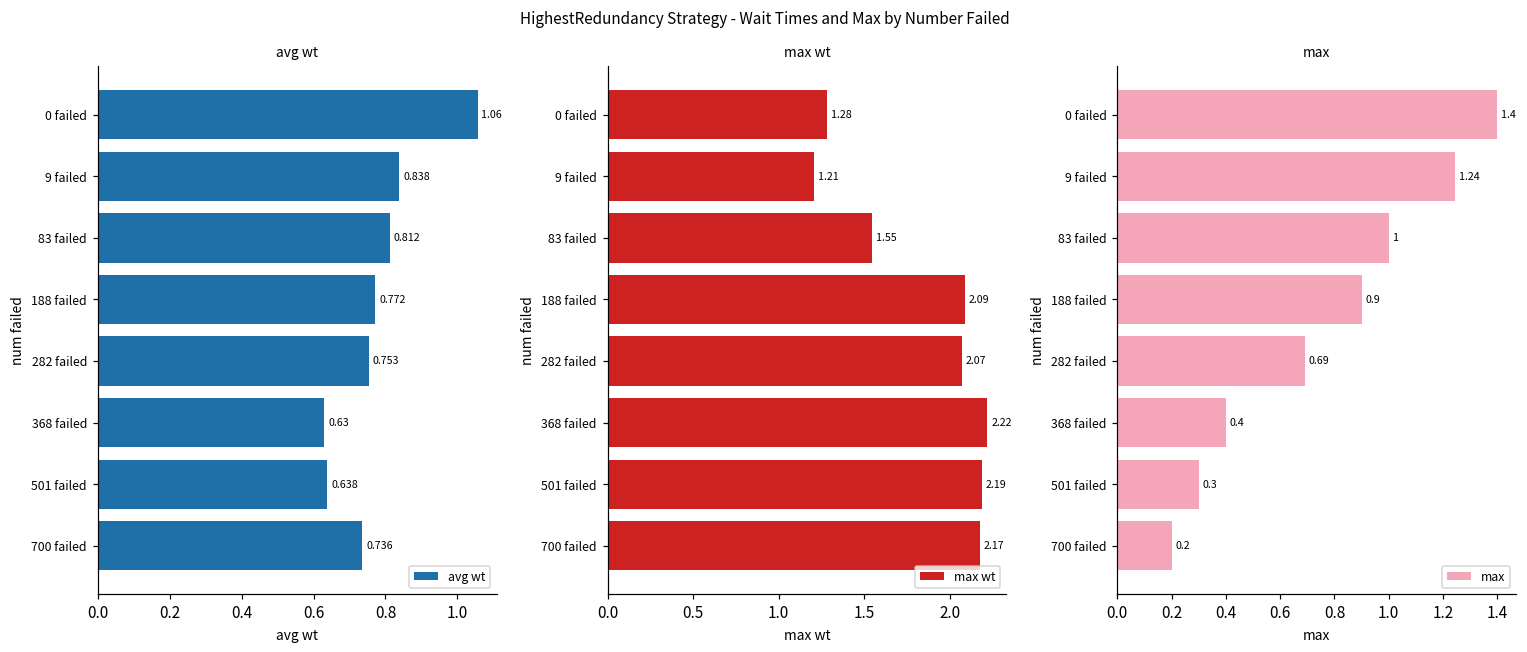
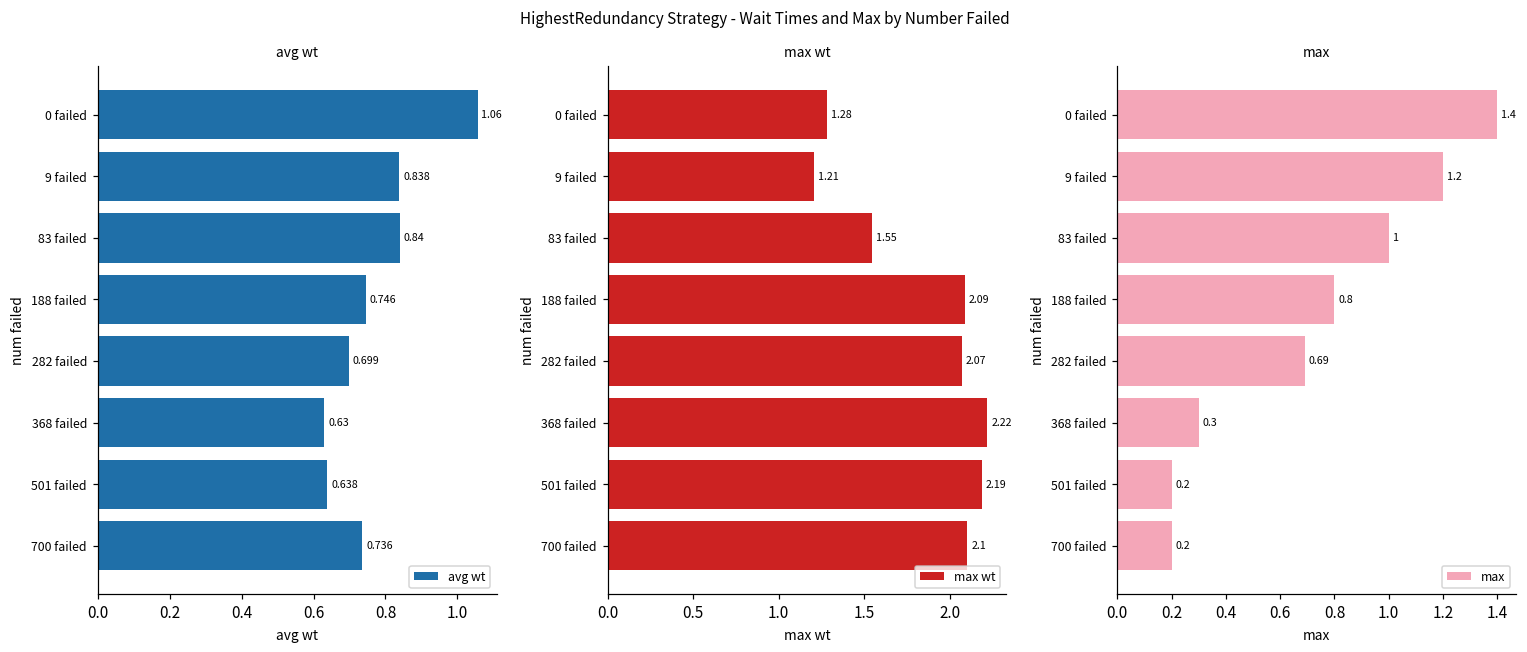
avg wt, 83 failed: 0.812 -> 0.84
avg wt, 188 failed: 0.772 -> 0.746
avg wt, 282 failed: 0.753 -> 0.699
max wt, 700 failed: 2.17 -> 2.1
max, 9 failed: 1.24 -> 1.2
max, 188 failed: 0.9 -> 0.8
max, 368 failed: 0.4 -> 0.3
max, 501 failed: 0.3 -> 0.2
